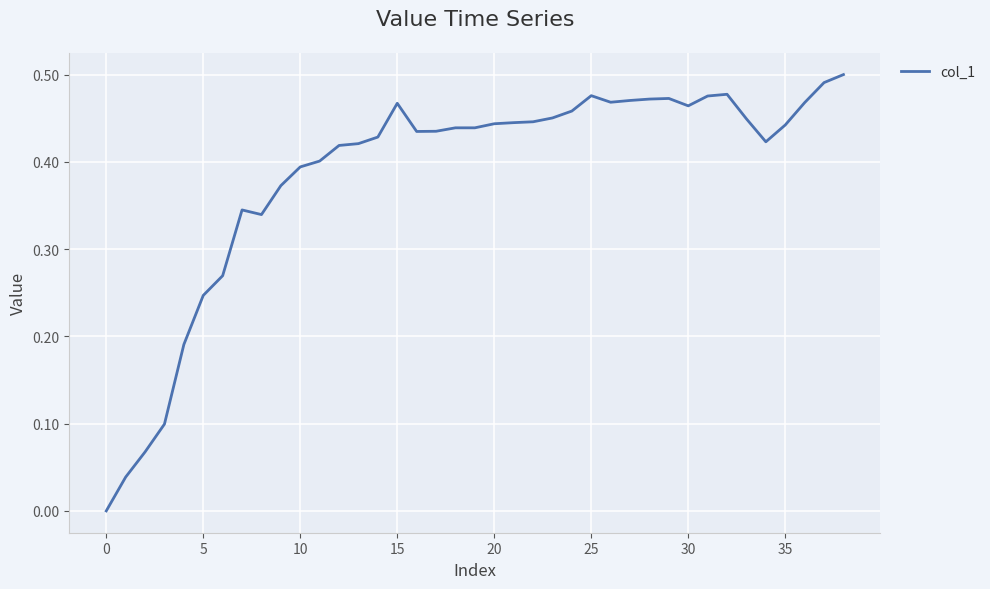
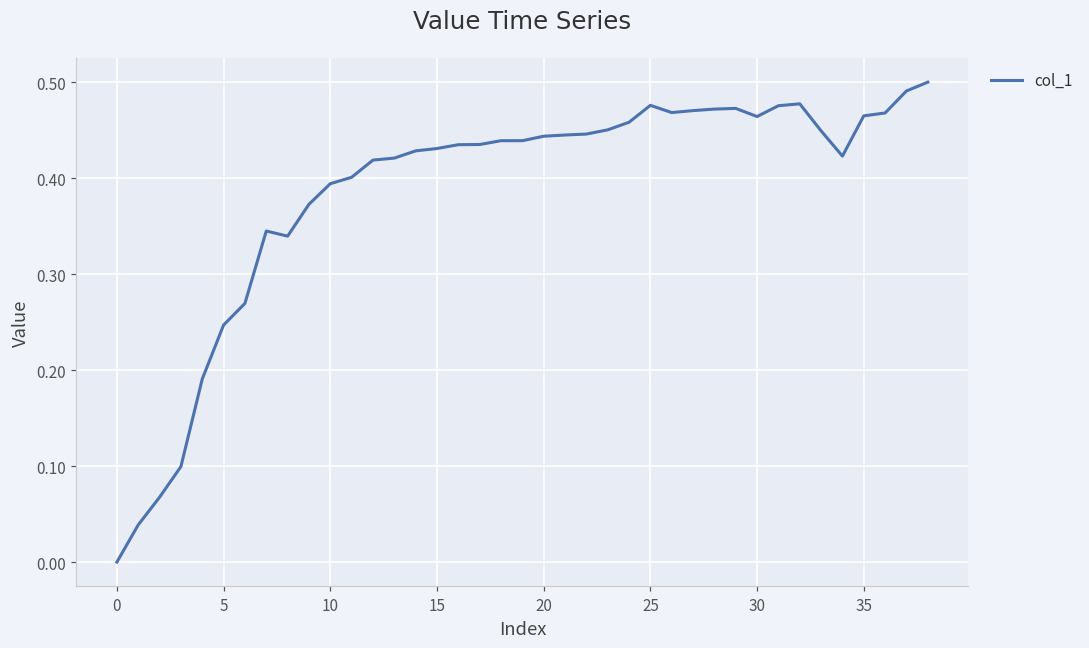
15: 0.47 -> 0.43
35: 0.44 -> 0.46
